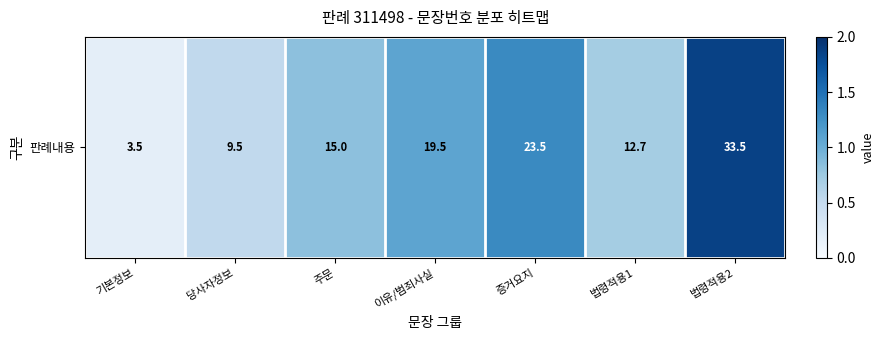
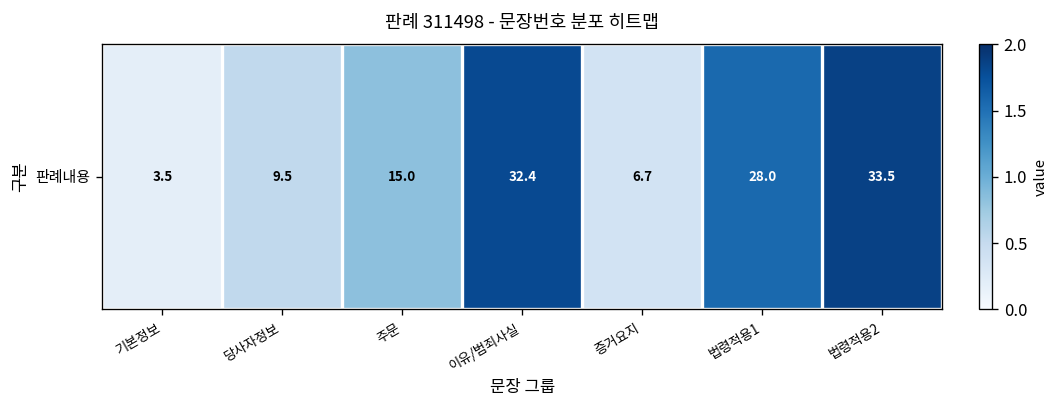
판례내용, 이유/범죄사실: 19.5 -> 32.4
판례내용, 증거요지: 23.5 -> 6.7
판례내용, 법령적용1: 12.7 -> 28.0
